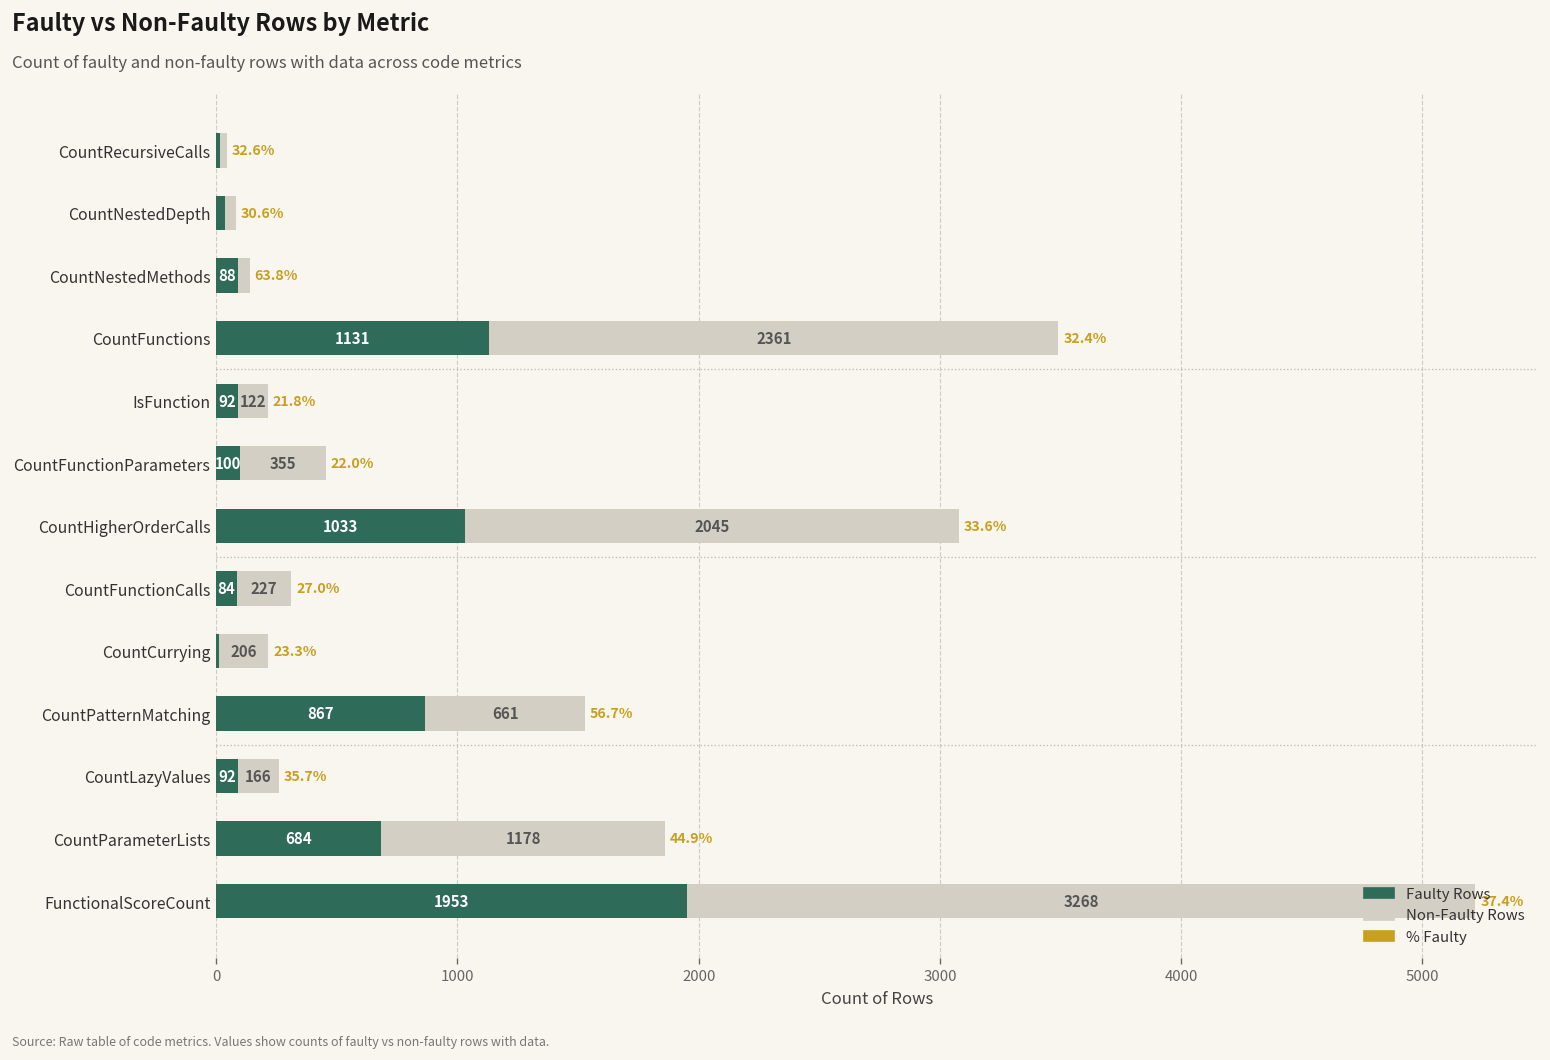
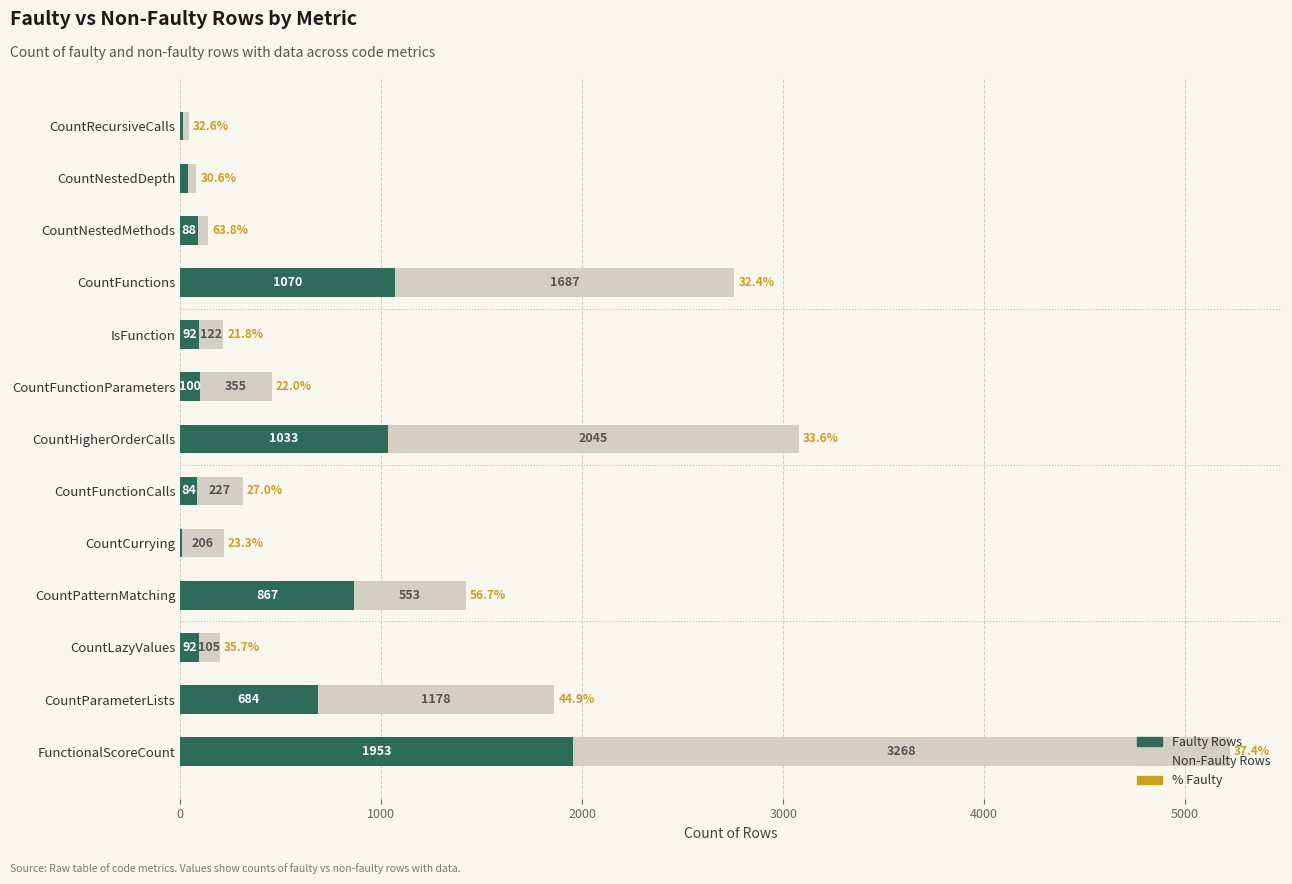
Faulty Rows, CountFunctions: 1131 -> 1070
Non-Faulty Rows, CountFunctions: 2361 -> 1687
Non-Faulty Rows, CountPatternMatching: 661 -> 553
Non-Faulty Rows, CountLazyValues: 166 -> 105
